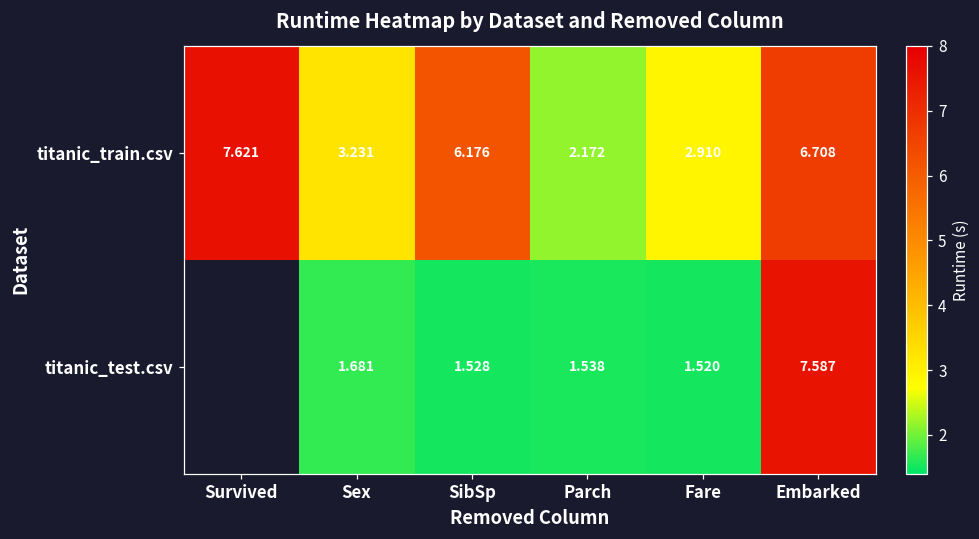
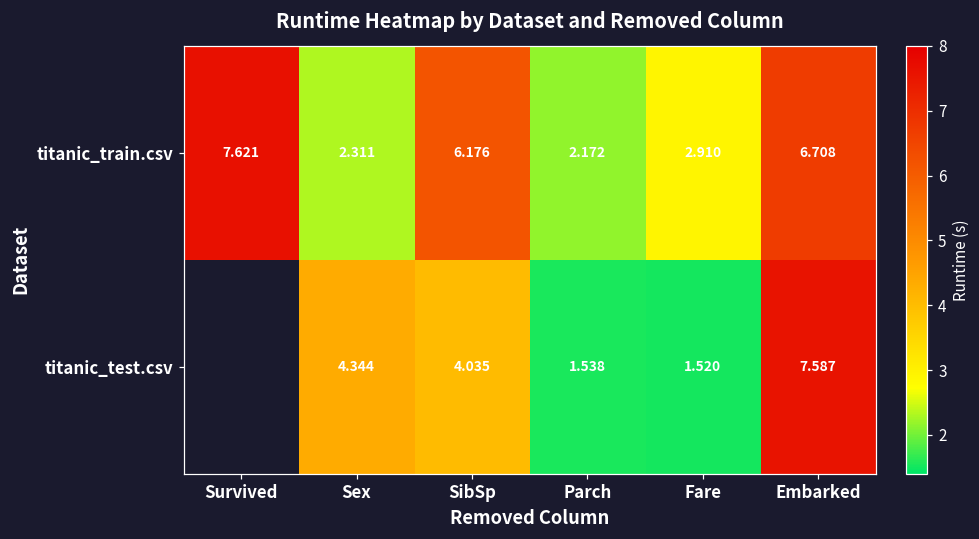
titanic_train.csv, Sex: 3.231 -> 2.311
titanic_test.csv, Sex: 1.681 -> 4.344
titanic_test.csv, SibSp: 1.528 -> 4.035
